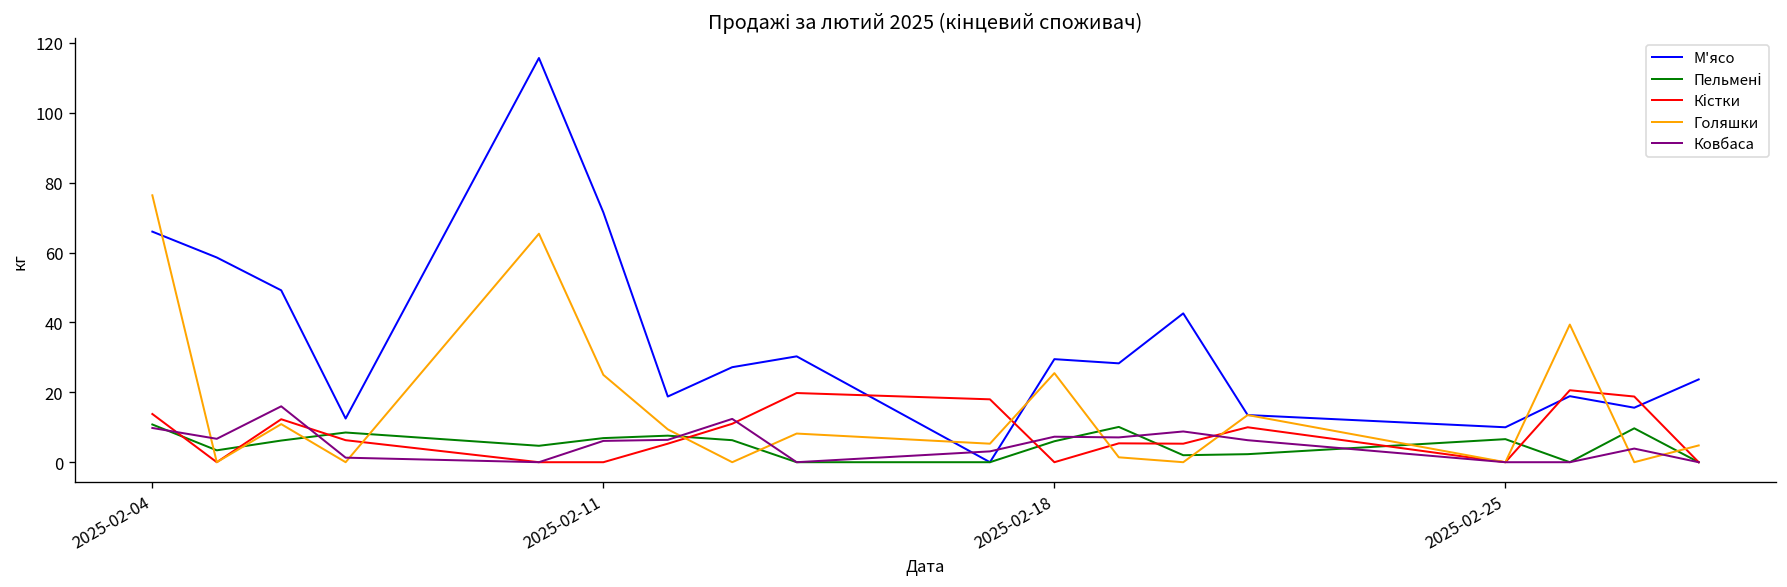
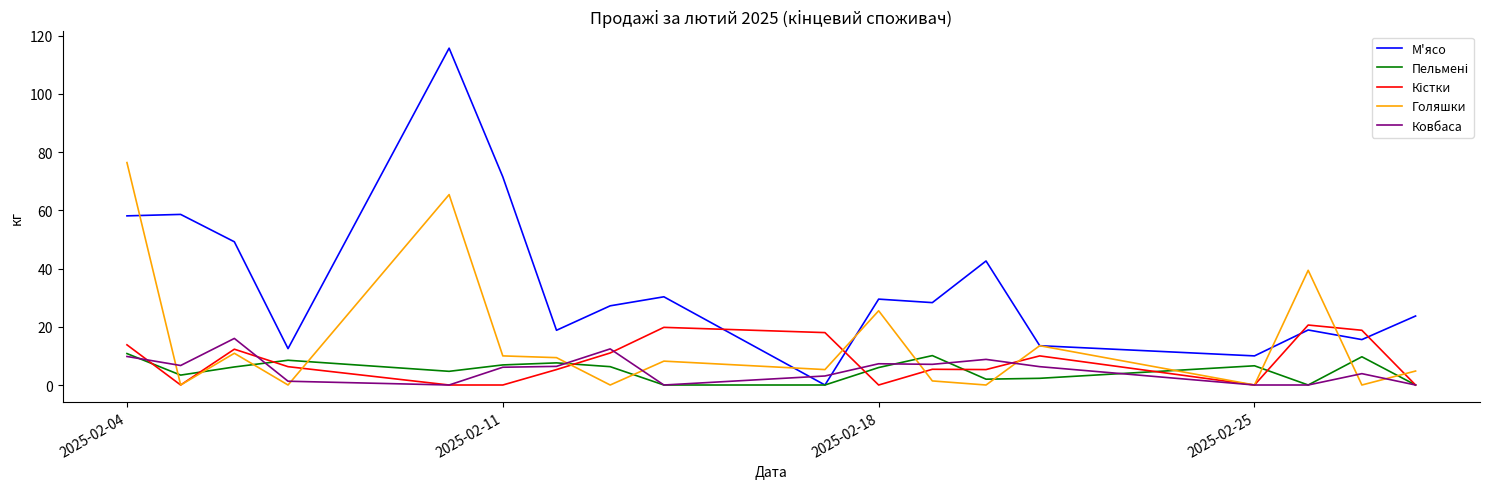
М'ясо, 2025-02-04: 66 -> 58
Голяшки, 2025-02-11: 25 -> 10
